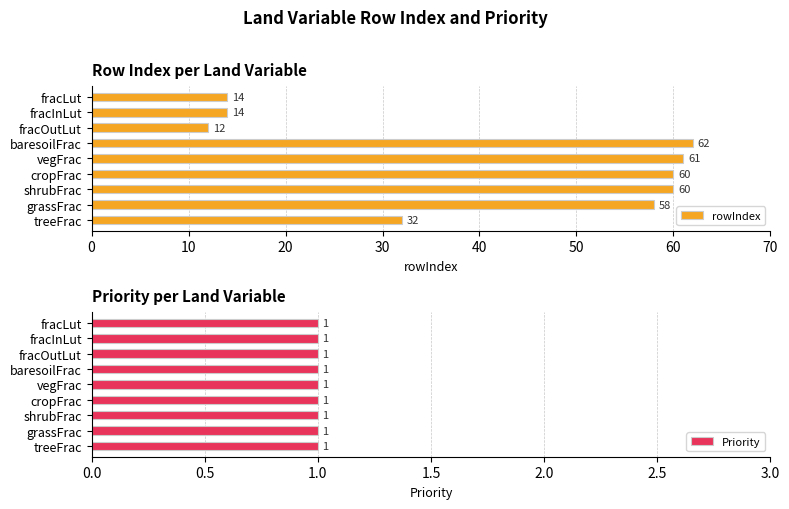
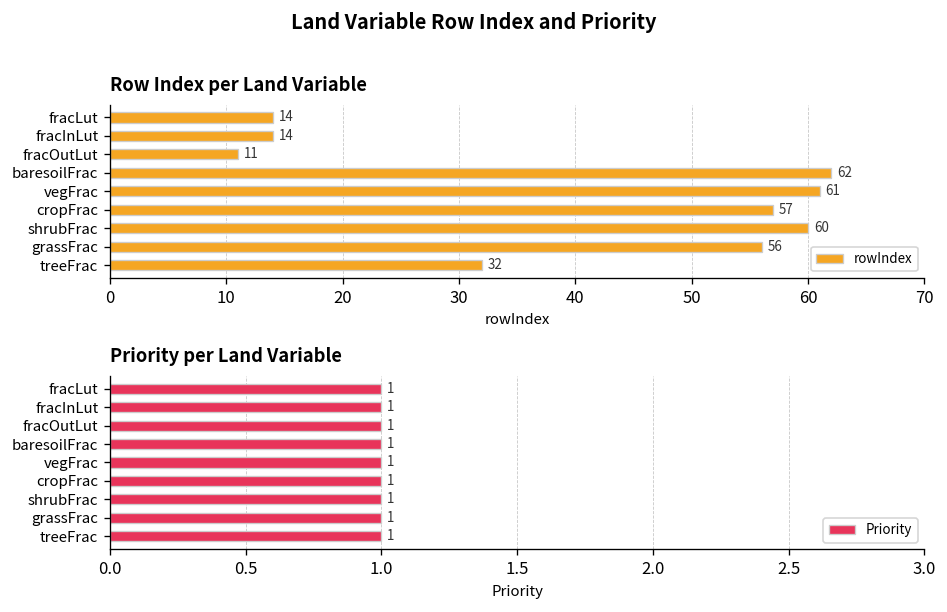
Row Index per Land Variable, fracOutLut: 12 -> 11
Row Index per Land Variable, cropFrac: 60 -> 57
Row Index per Land Variable, grassFrac: 58 -> 56
